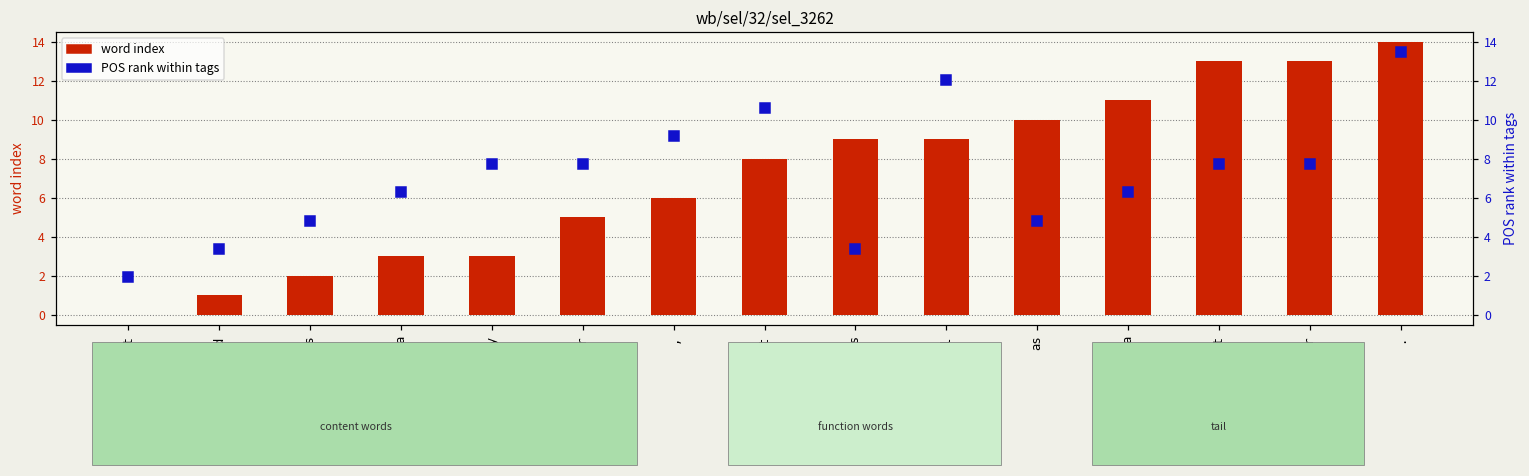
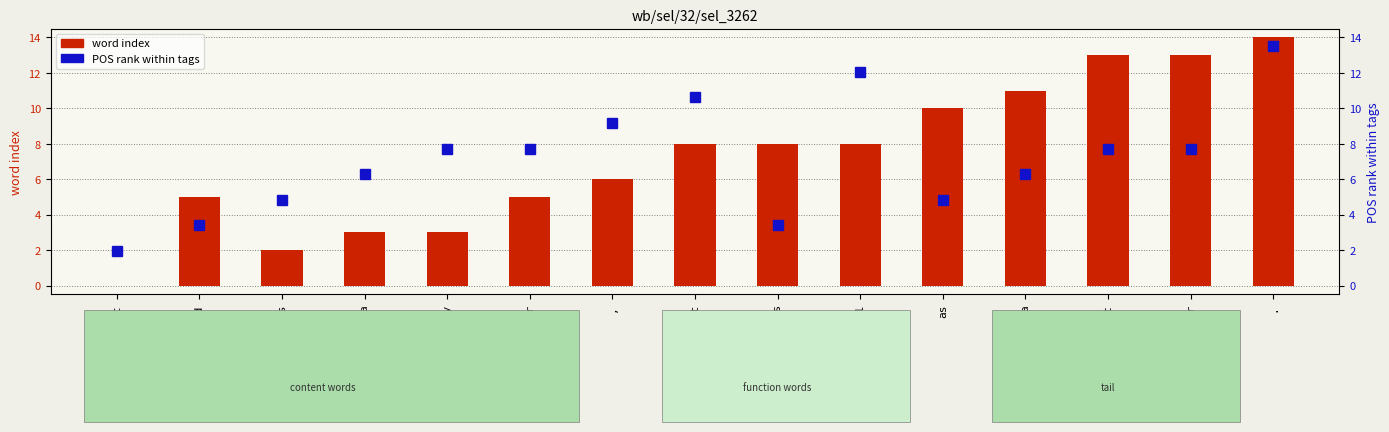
word index, sucked: 1 -> 5
word index, was: 9 -> 8
word index, useful: 9 -> 8
